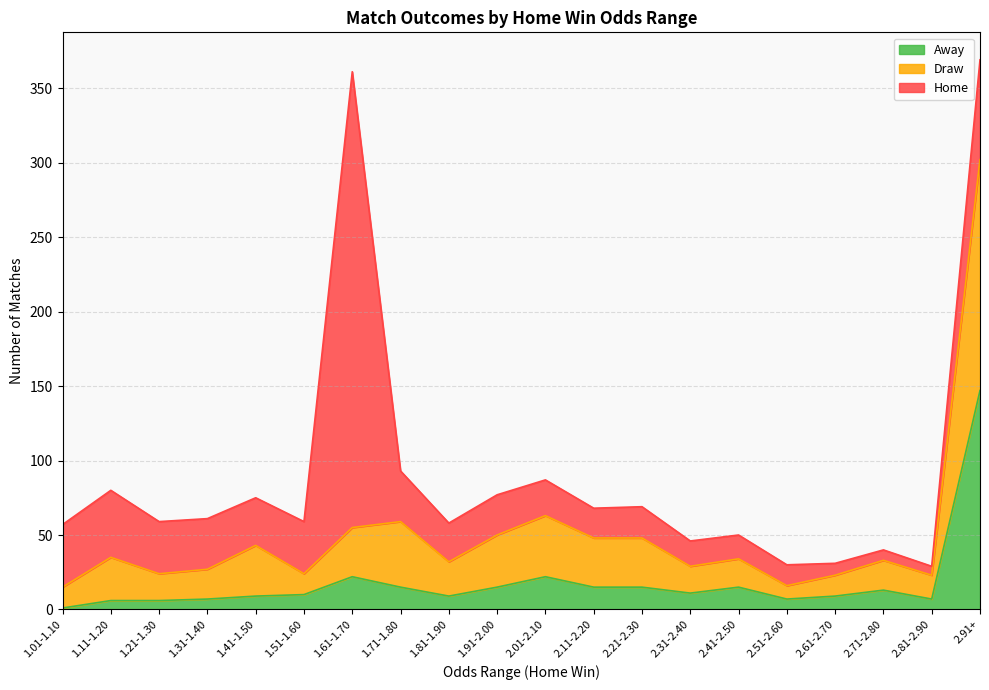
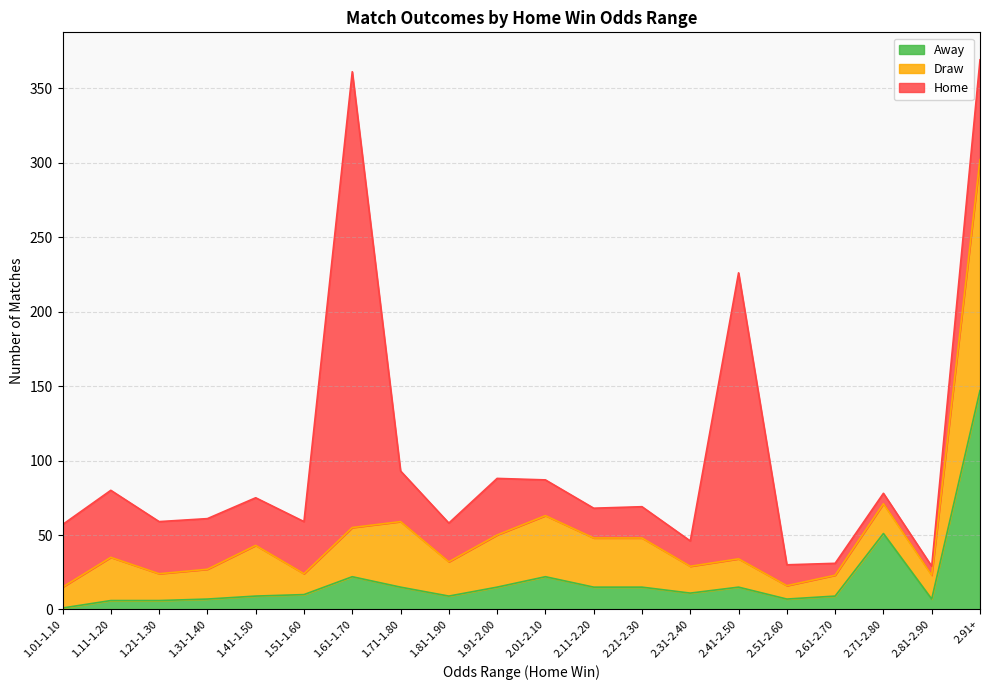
Home, 1.91-2.00: 27 -> 38
Home, 2.41-2.50: 16 -> 192
Away, 2.71-2.80: 13 -> 51
